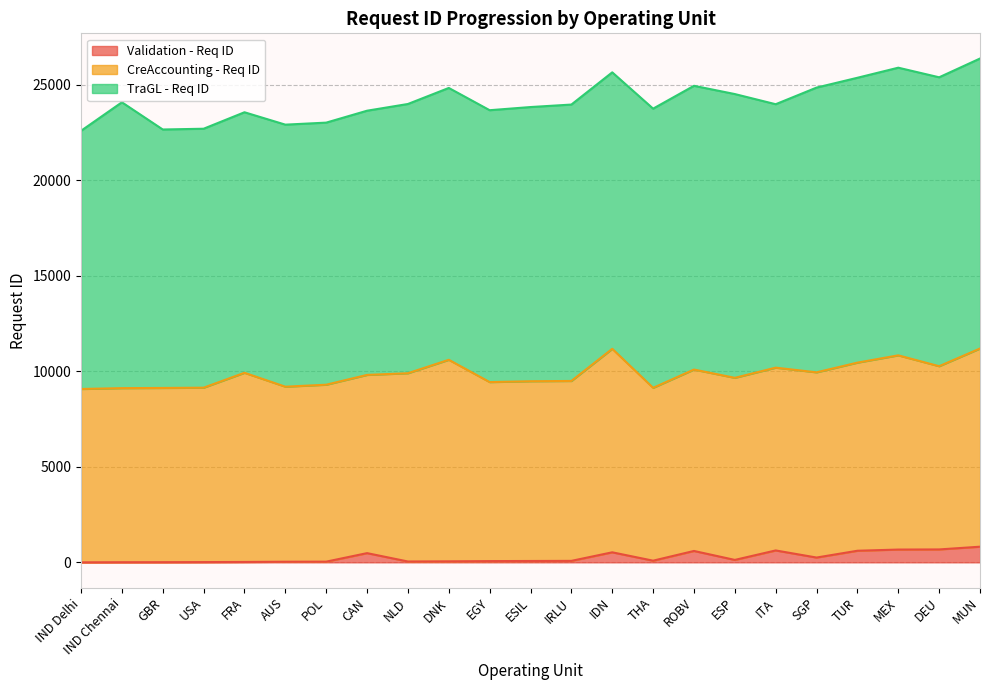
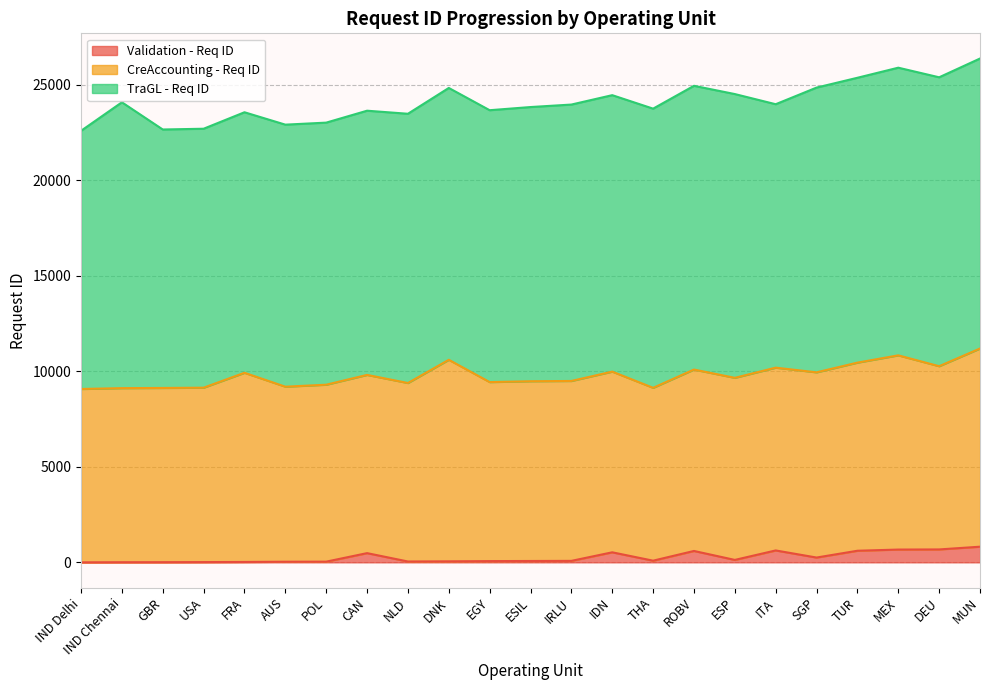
CreAccounting - Req ID, NLD: 9900 -> 9300
CreAccounting - Req ID, IDN: 10700 -> 9500
